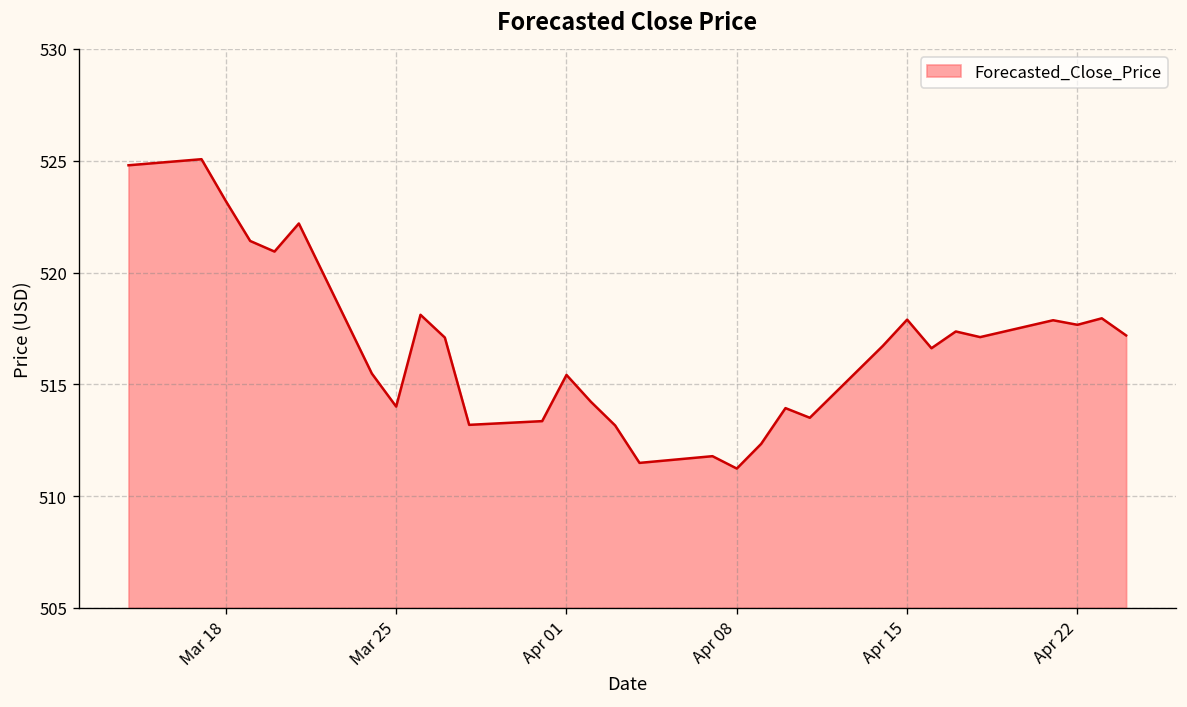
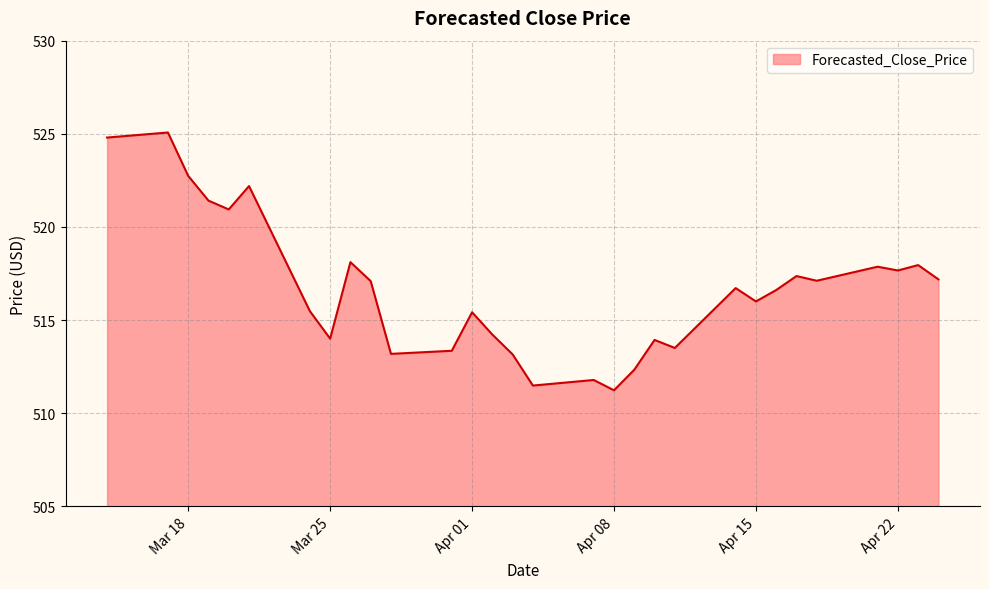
Mar 18: 523.2 -> 522.7
Apr 15: 517.9 -> 516.0
